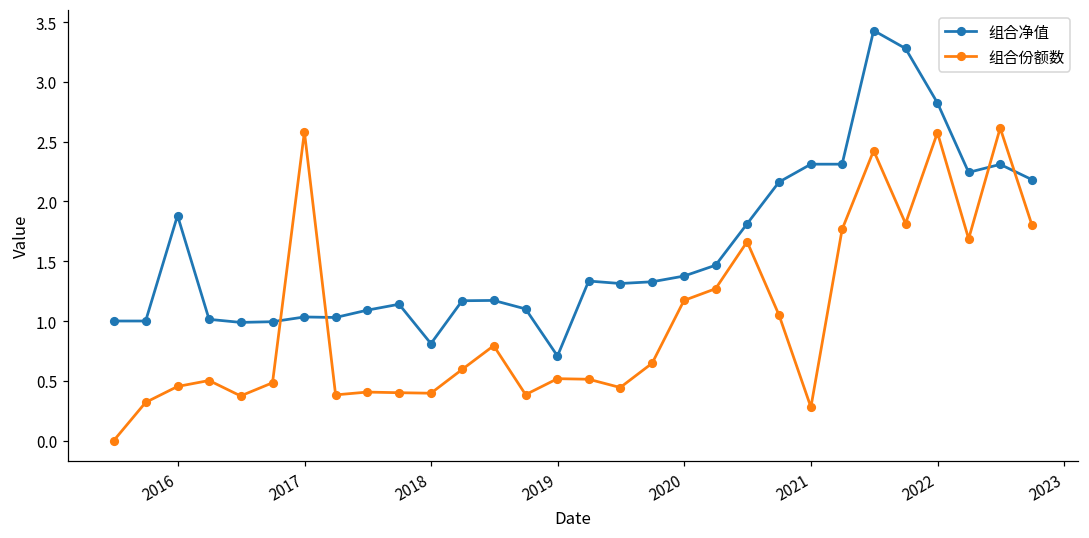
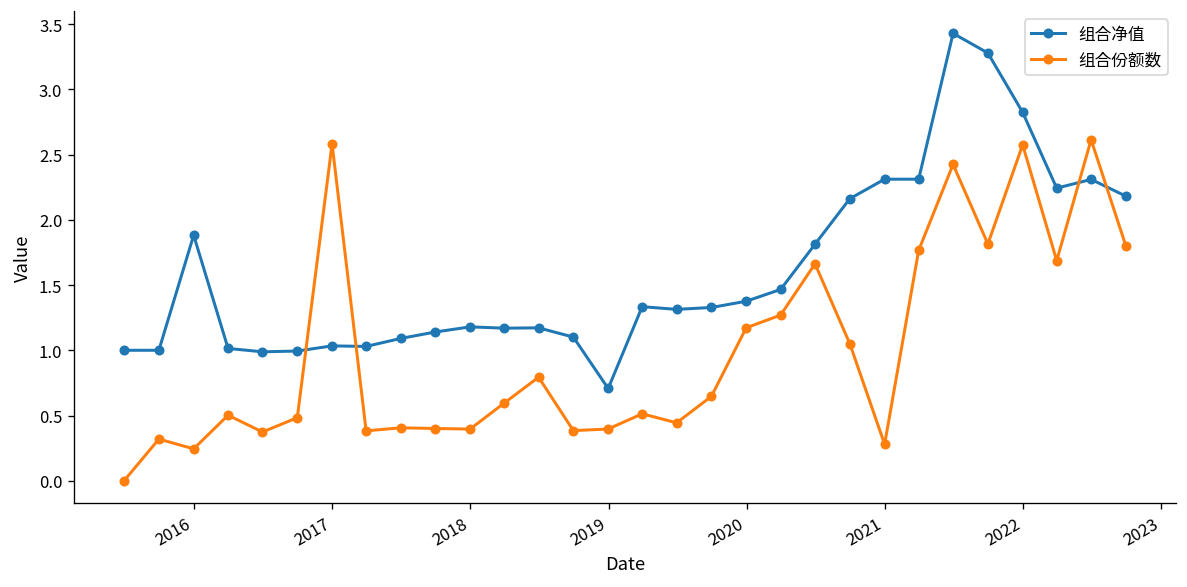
组合份额数, 2016: 0.45 -> 0.24
组合净值, 2018: 0.81 -> 1.18
组合份额数, 2019: 0.52 -> 0.40
